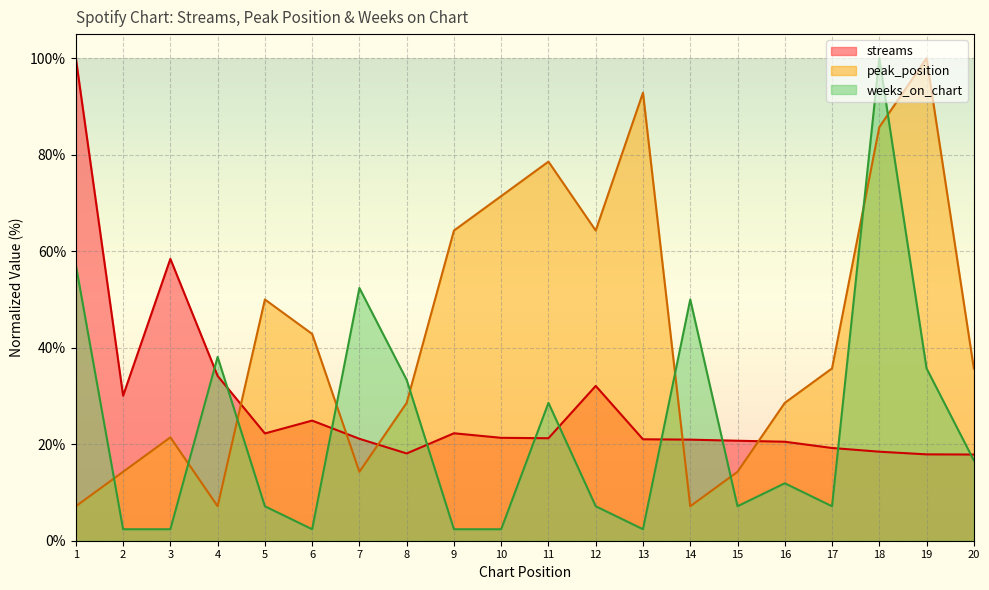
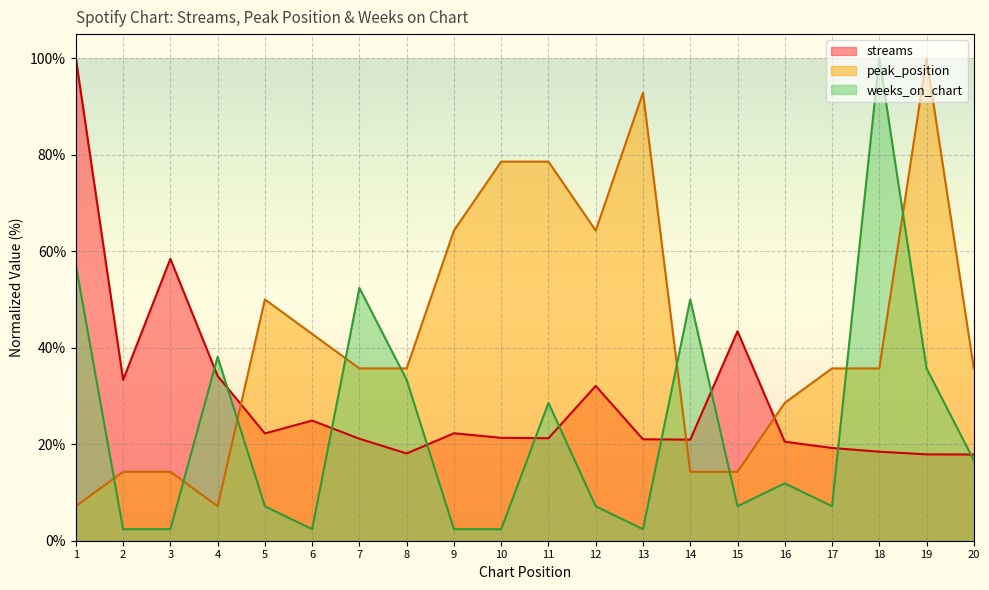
streams, 2: 30% -> 33%
peak_position, 3: 21% -> 14%
peak_position, 7: 14% -> 36%
peak_position, 8: 29% -> 36%
peak_position, 10: 71% -> 79%
peak_position, 14: 7% -> 14%
streams, 15: 21% -> 43%
peak_position, 18: 86% -> 36%
